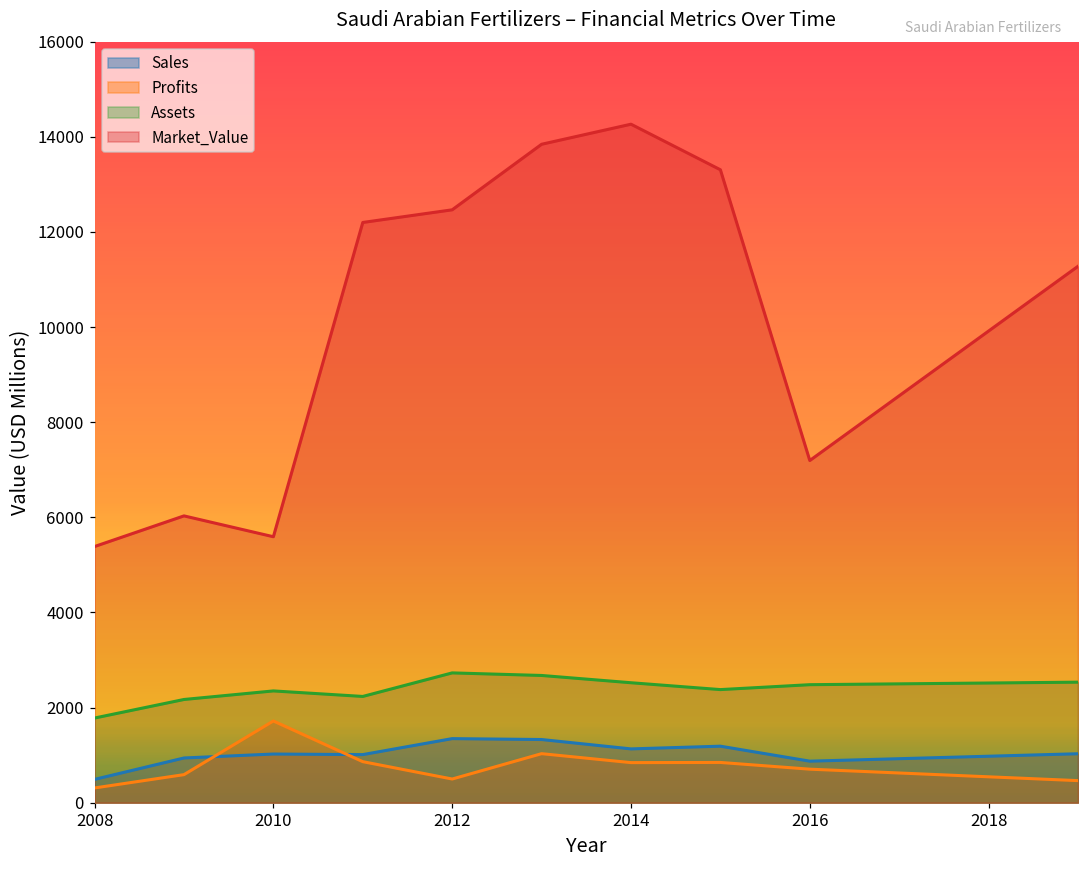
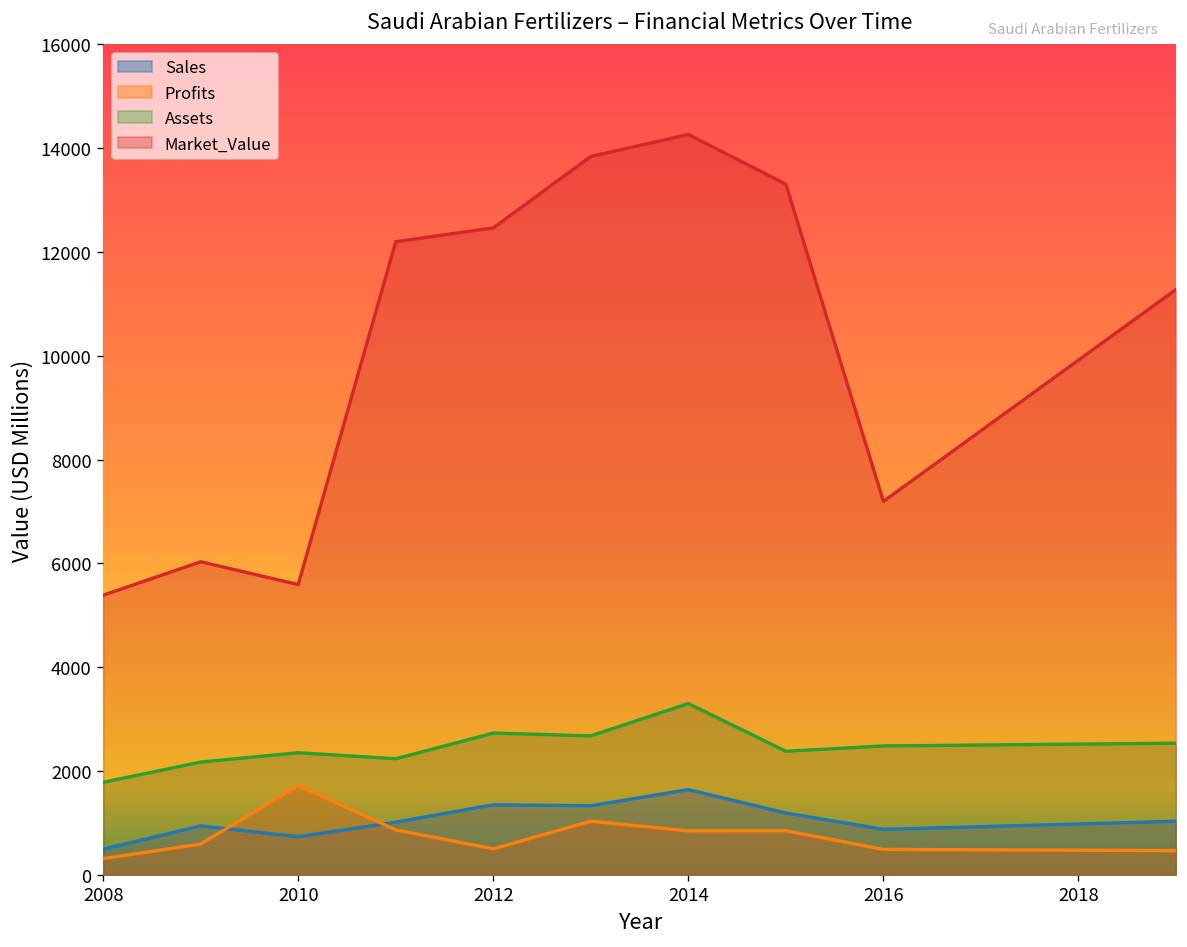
Sales, 2010: 1000 -> 700
Sales, 2014: 1100 -> 1600
Assets, 2014: 2500 -> 3300
Profits, 2016: 700 -> 500
